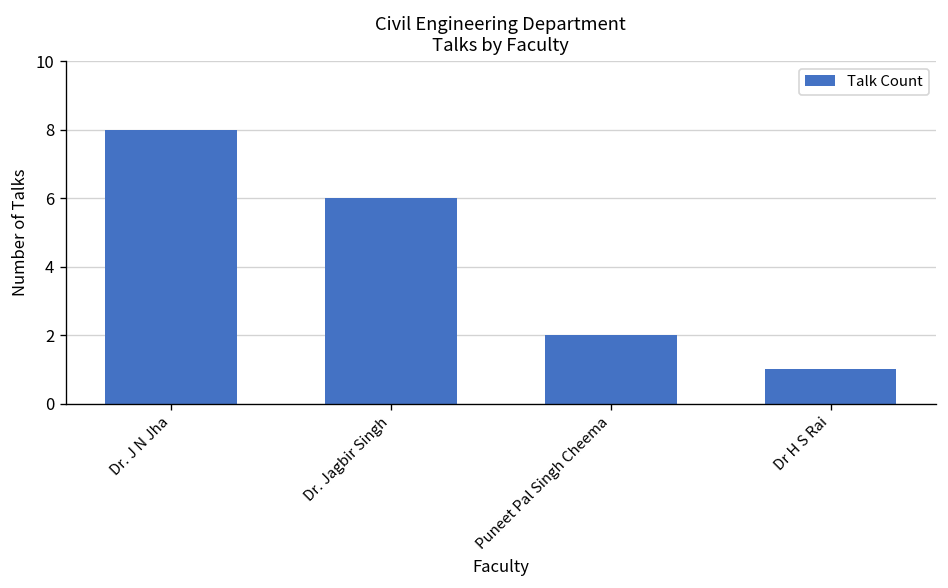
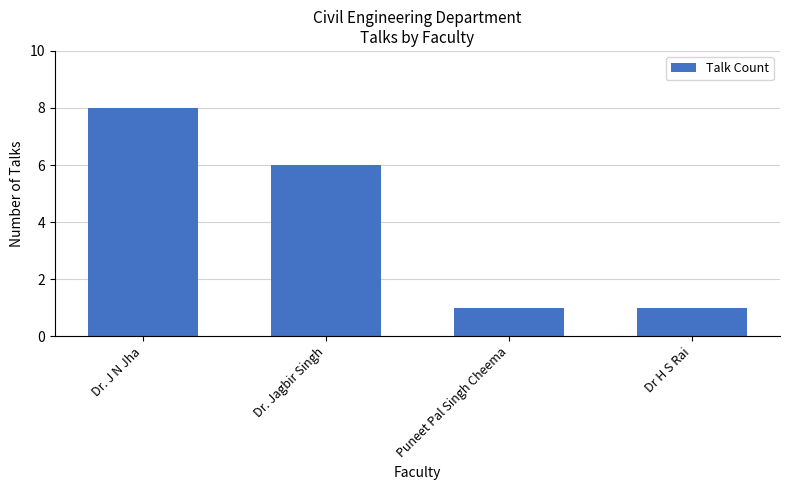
Puneet Pal Singh Cheema: 2 -> 1
